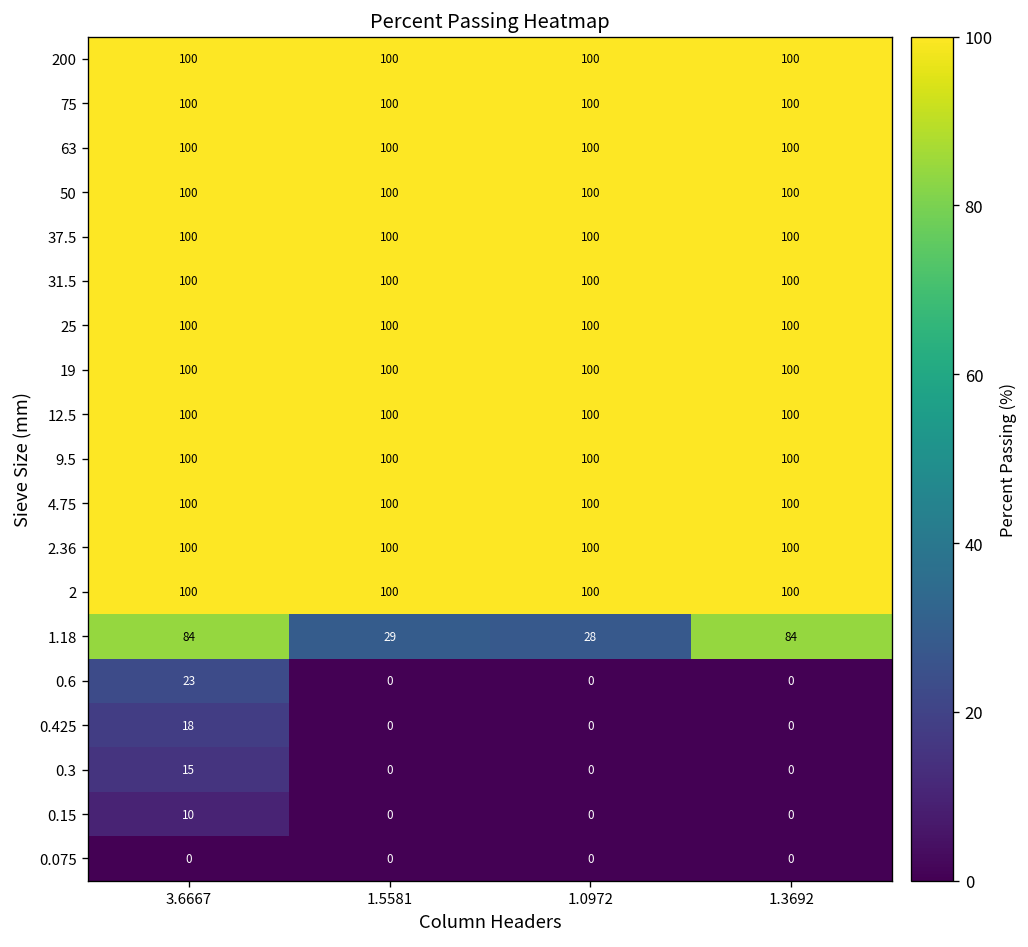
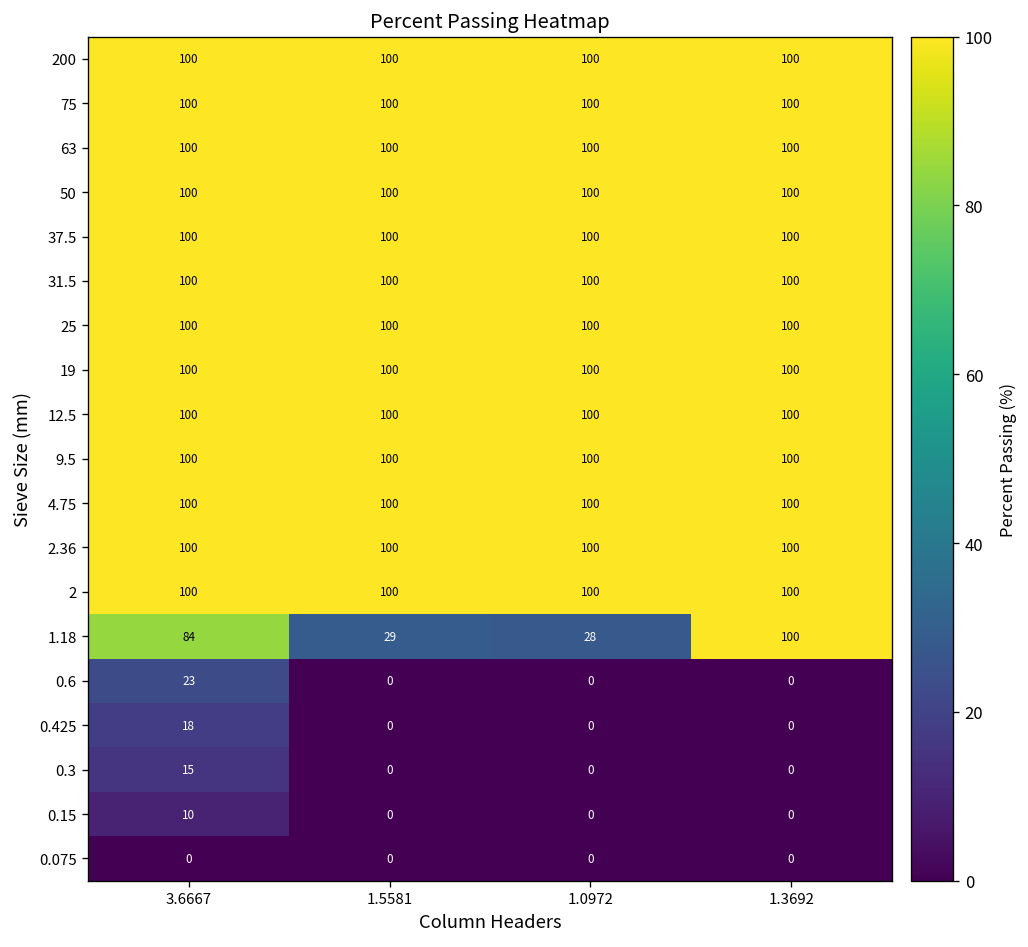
1.18, 1.3692: 84 -> 100
